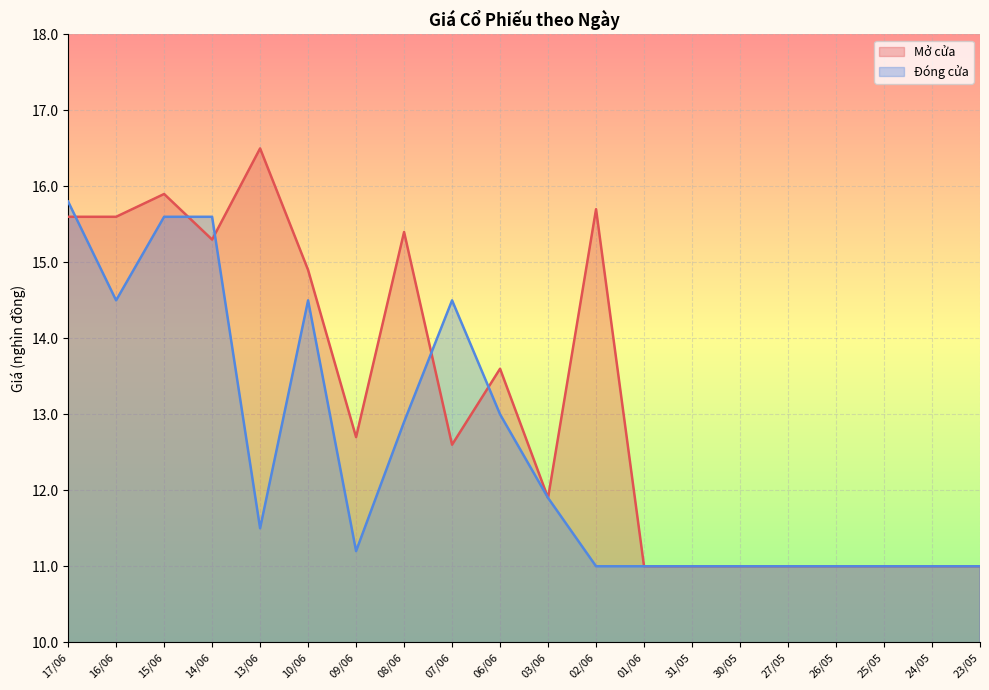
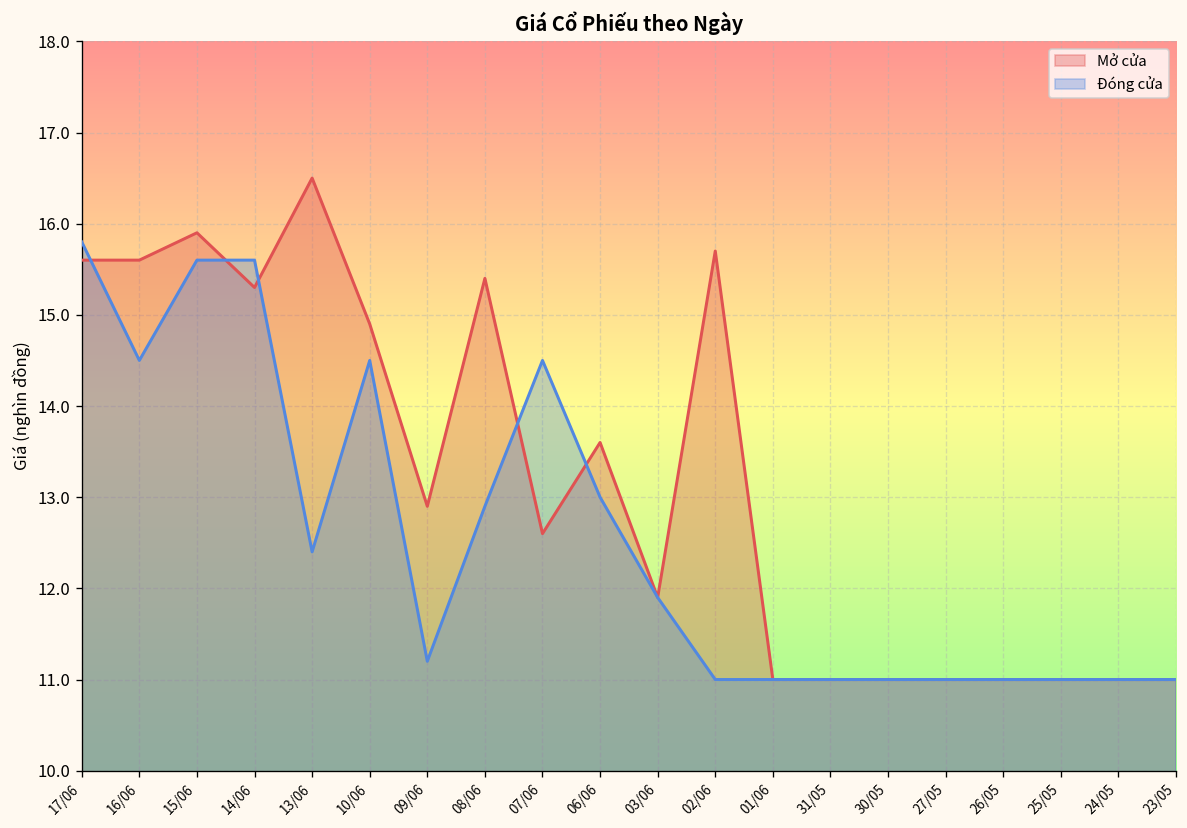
Đóng cửa, 13/06: 11.5 -> 12.4
Mở cửa, 09/06: 12.7 -> 12.9
